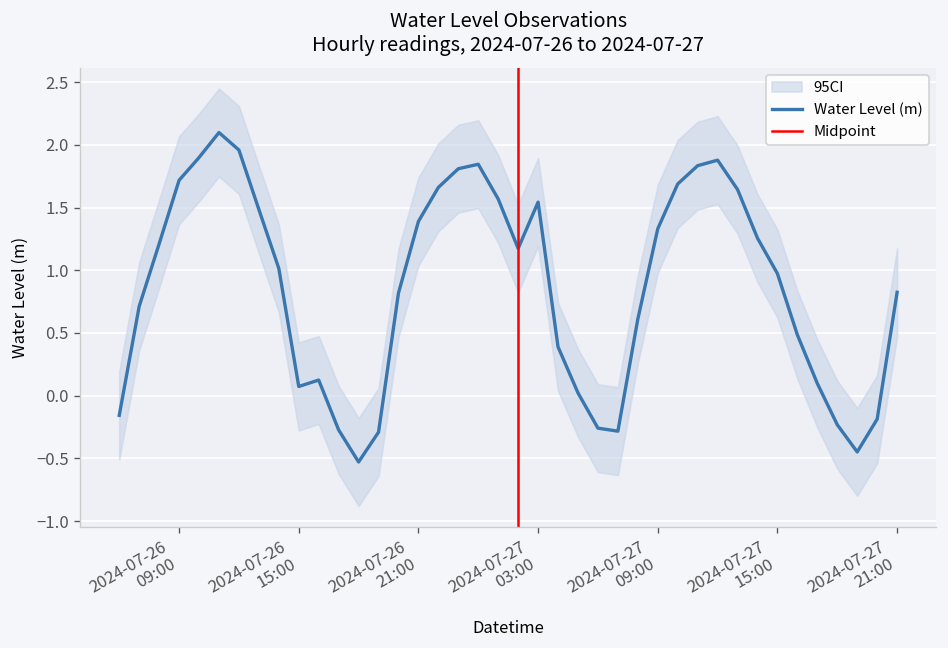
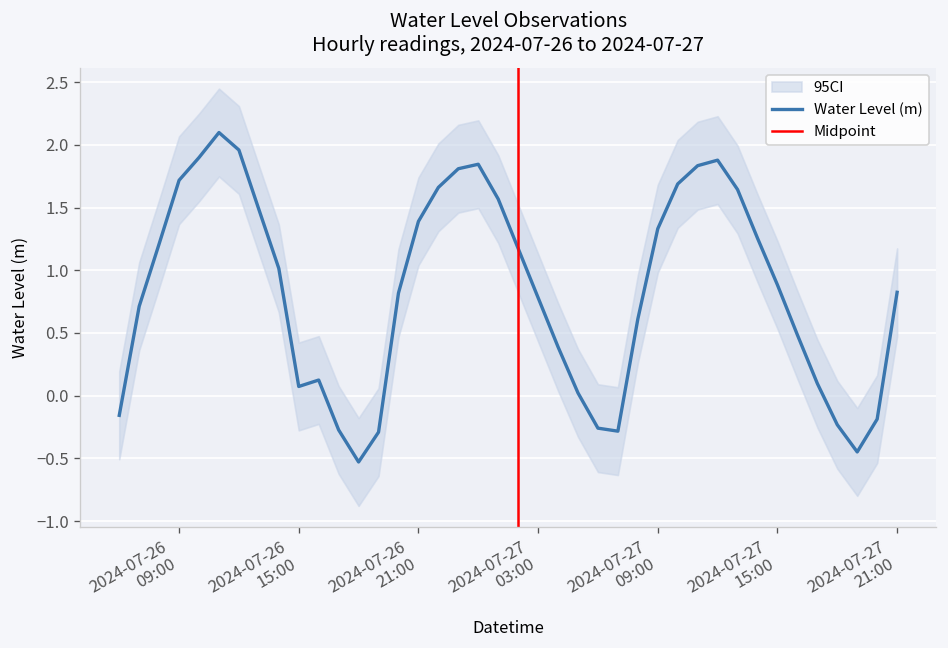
Water Level (m), 2024-07-27 03:00: 1.54 -> 0.78
Water Level (m), 2024-07-27 15:00: 0.97 -> 0.88
